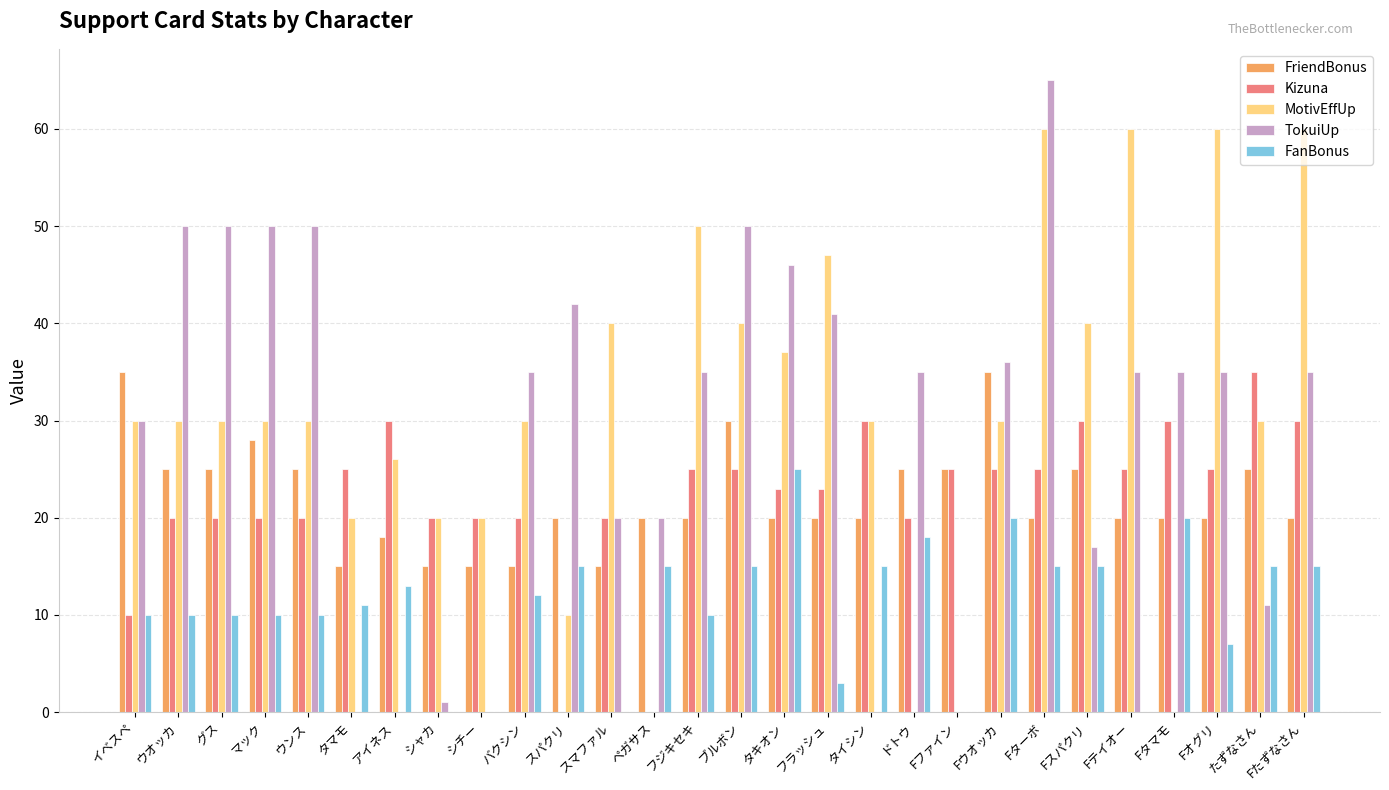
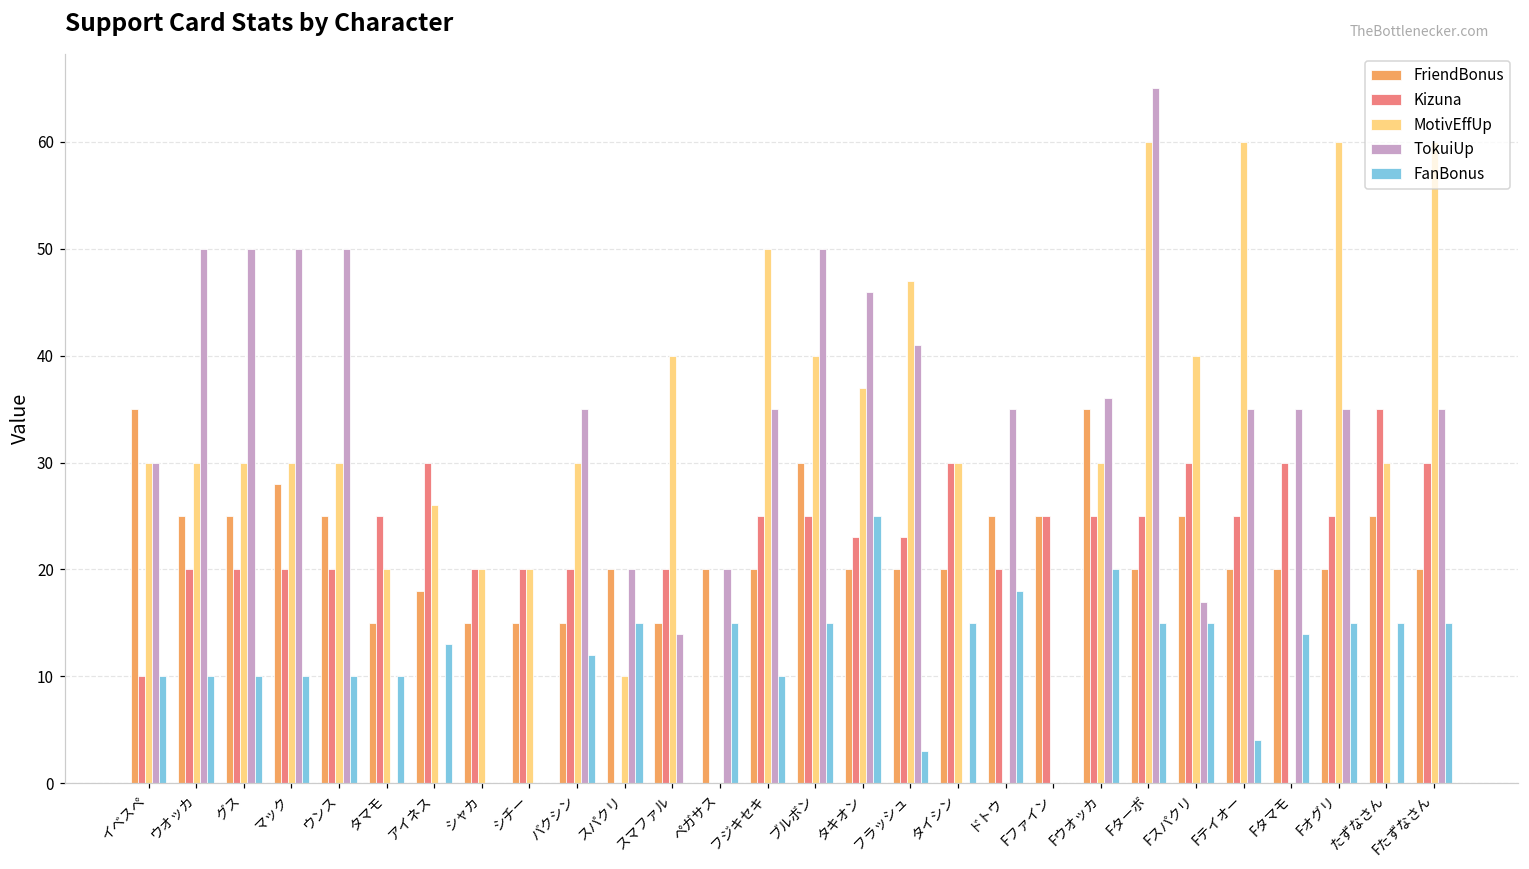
FanBonus, タマモ: 11 -> 10
TokuiUp, シャカ: 1 -> 0
TokuiUp, スパクリ: 42 -> 20
TokuiUp, スマファル: 20 -> 14
FanBonus, Fテイオー: 0 -> 4
FanBonus, Fタマモ: 20 -> 14
FanBonus, Fオグリ: 7 -> 15
TokuiUp, たずなさん: 11 -> 0
